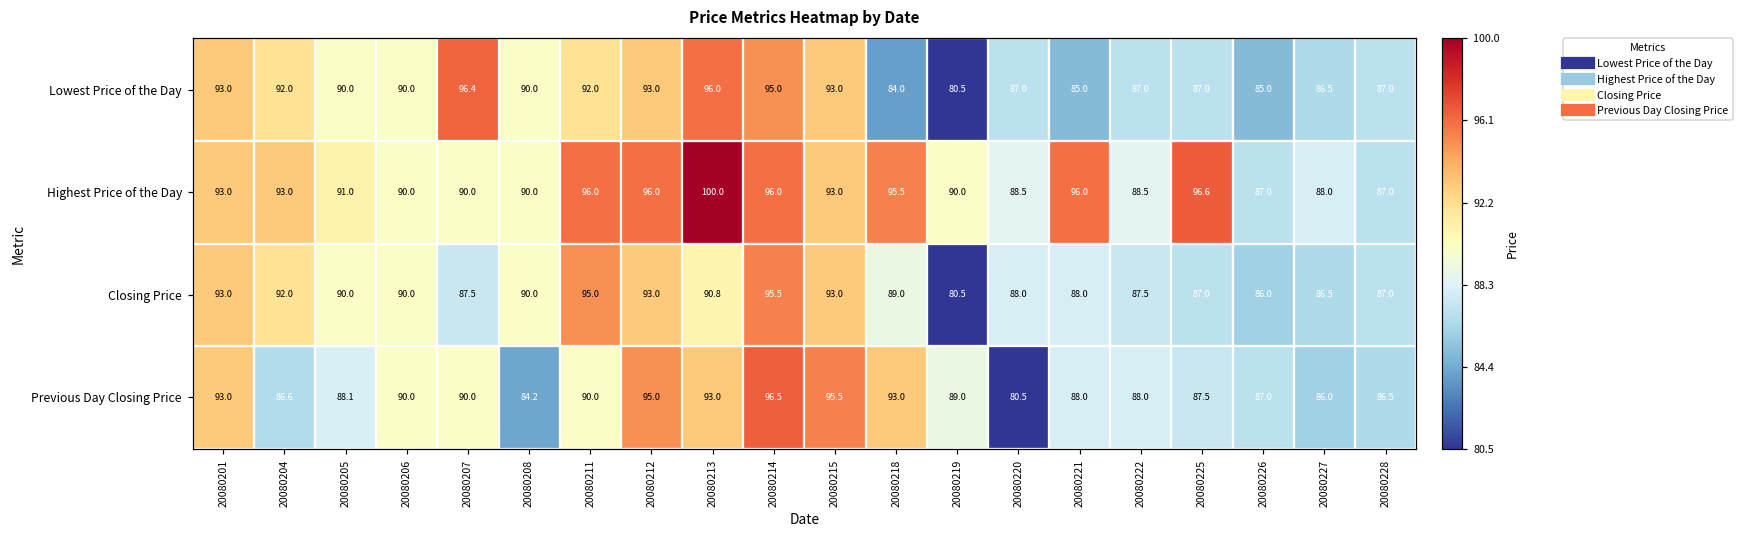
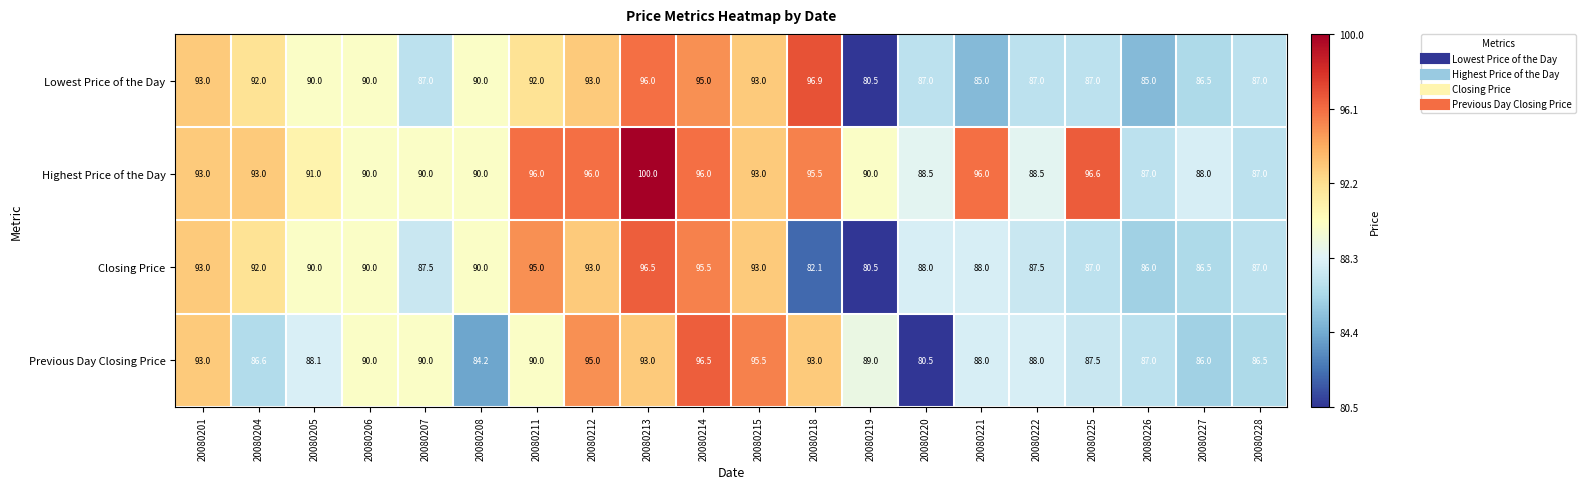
Lowest Price of the Day, 20080207: 96.4 -> 87.0
Lowest Price of the Day, 20080218: 84.0 -> 96.9
Closing Price, 20080213: 90.8 -> 96.5
Closing Price, 20080218: 89.0 -> 82.1
